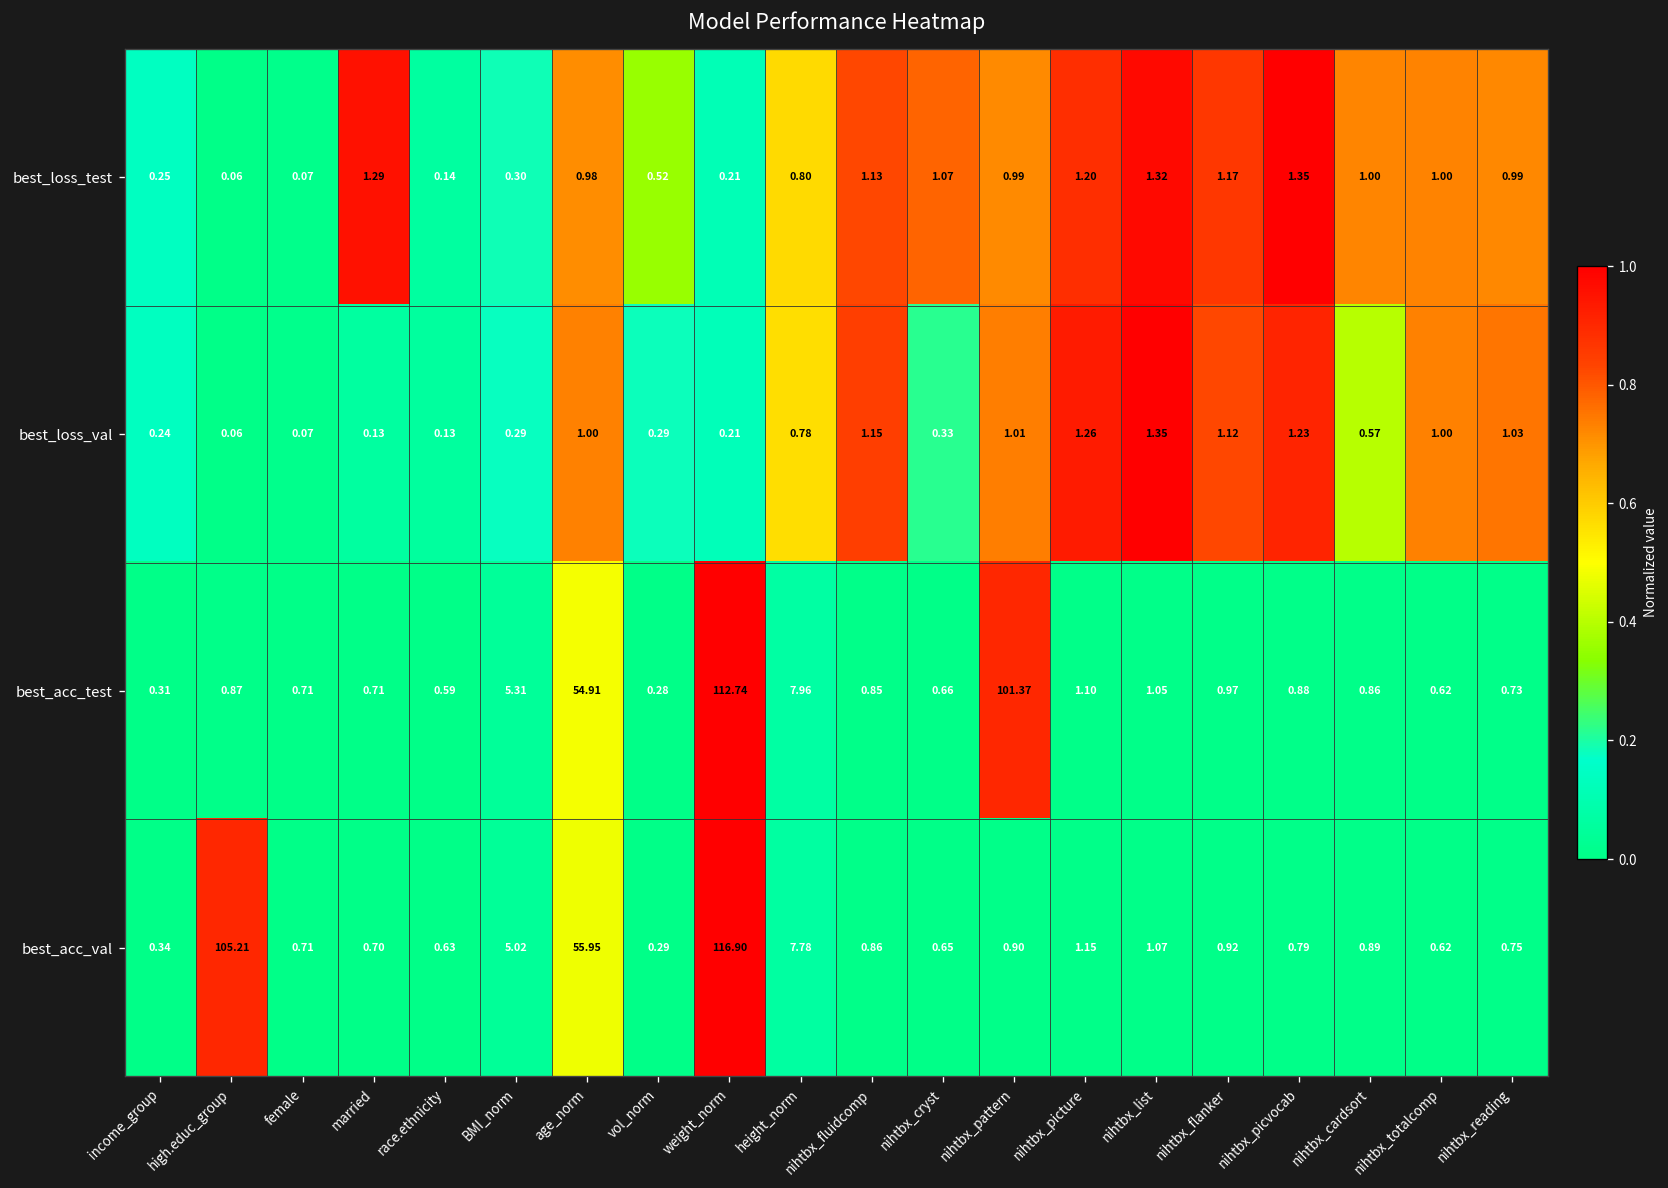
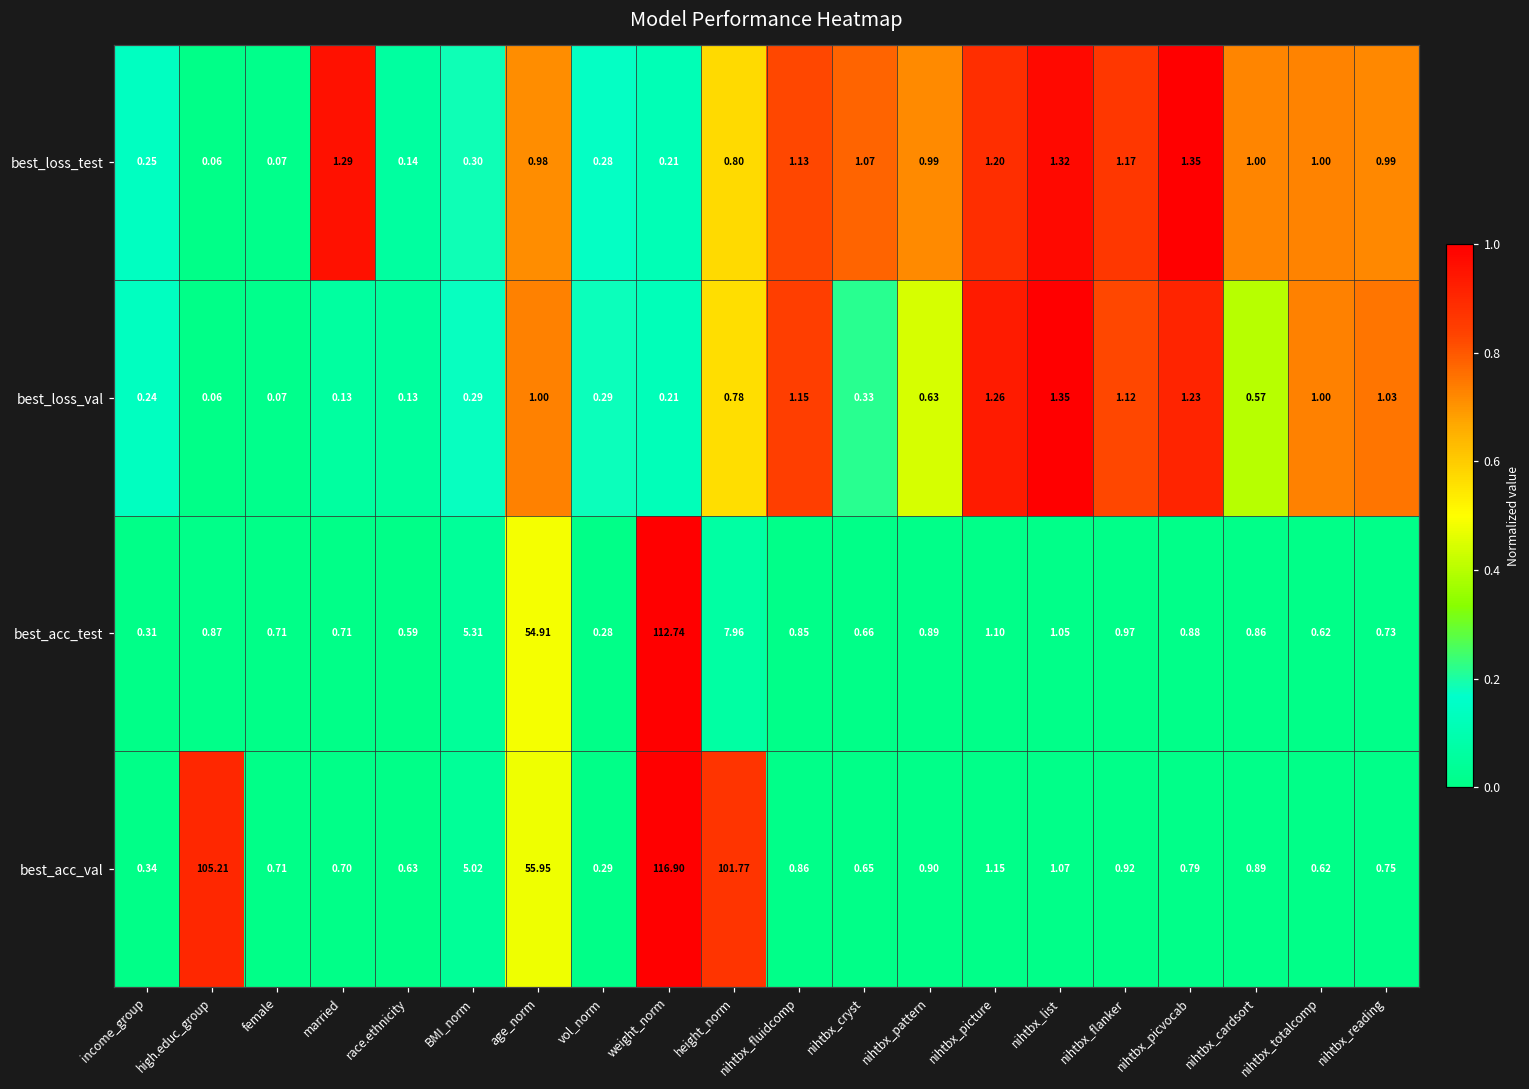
best_loss_test, vol_norm: 0.52 -> 0.28
best_loss_val, nihtbx_pattern: 1.01 -> 0.63
best_acc_test, nihtbx_pattern: 101.37 -> 0.89
best_acc_val, height_norm: 7.78 -> 101.77
